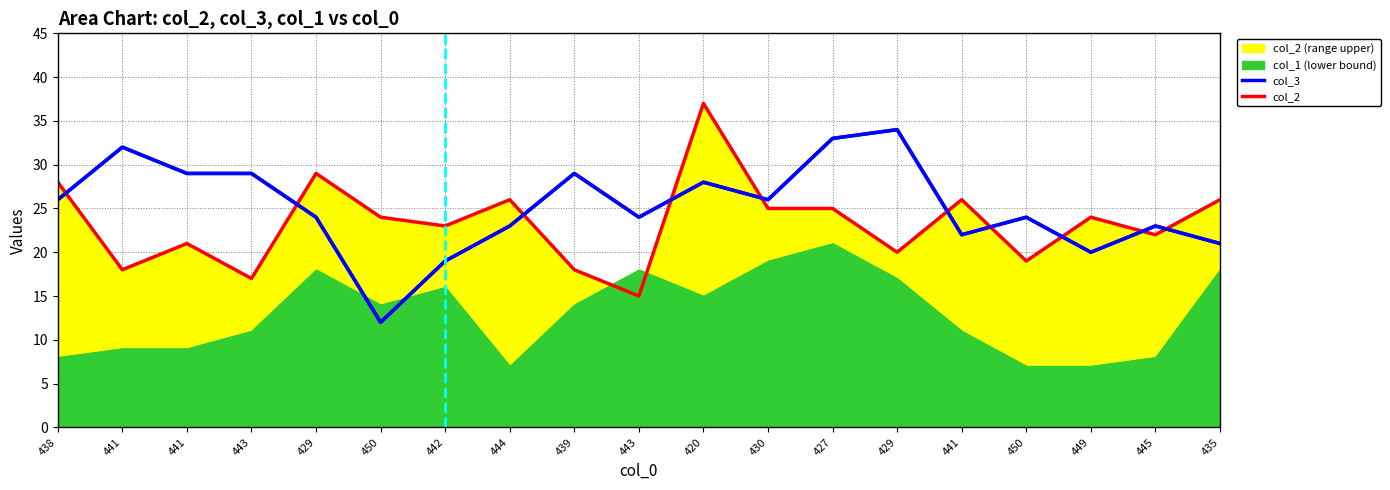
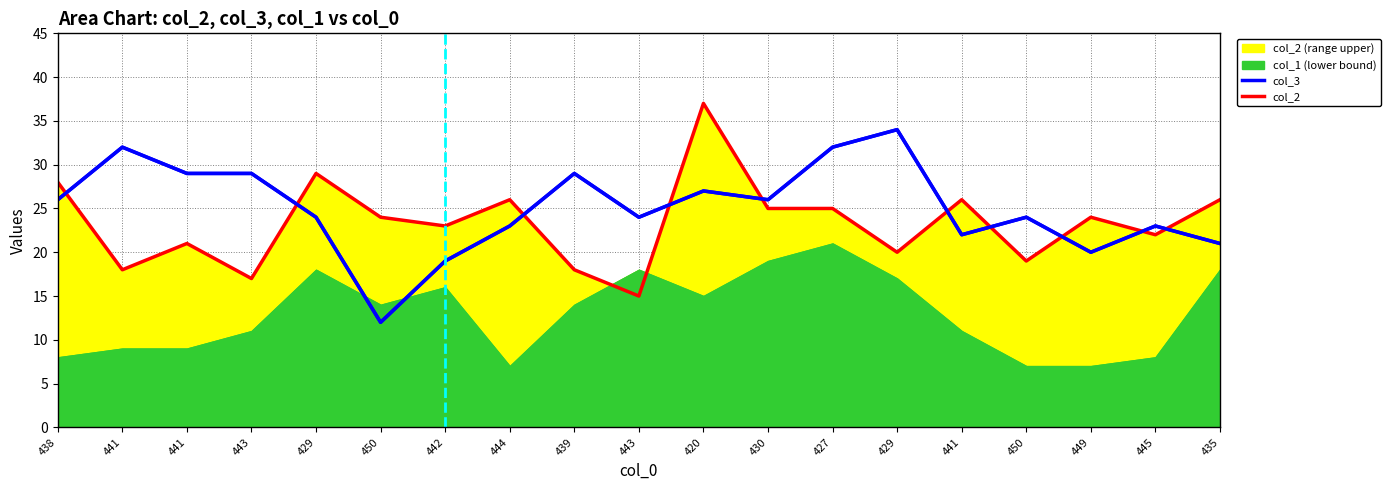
col_3, 420: 28 -> 27
col_3, 427: 33 -> 32
